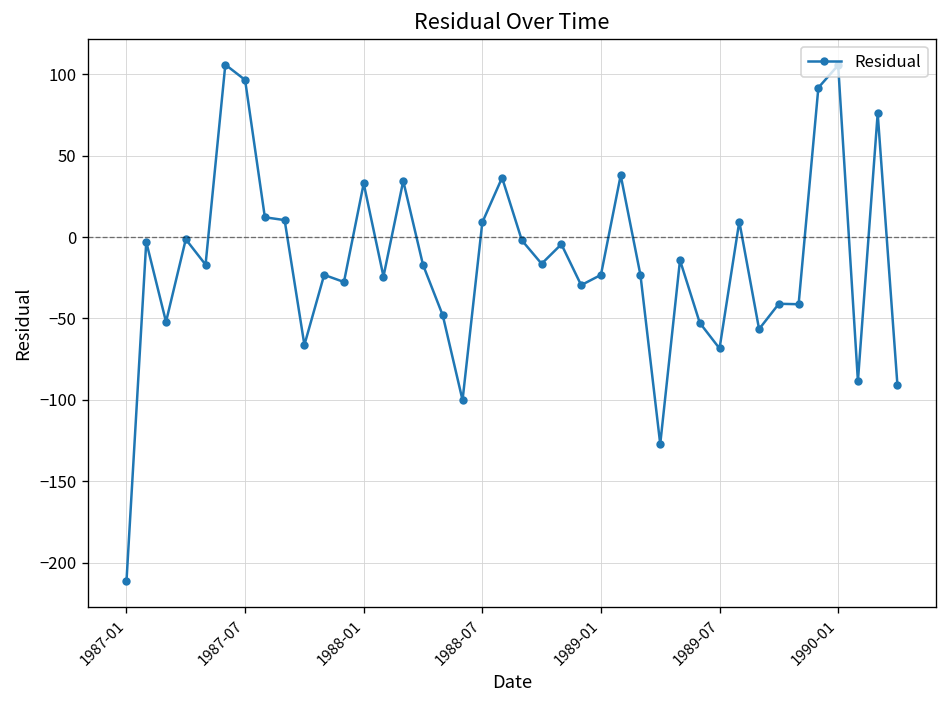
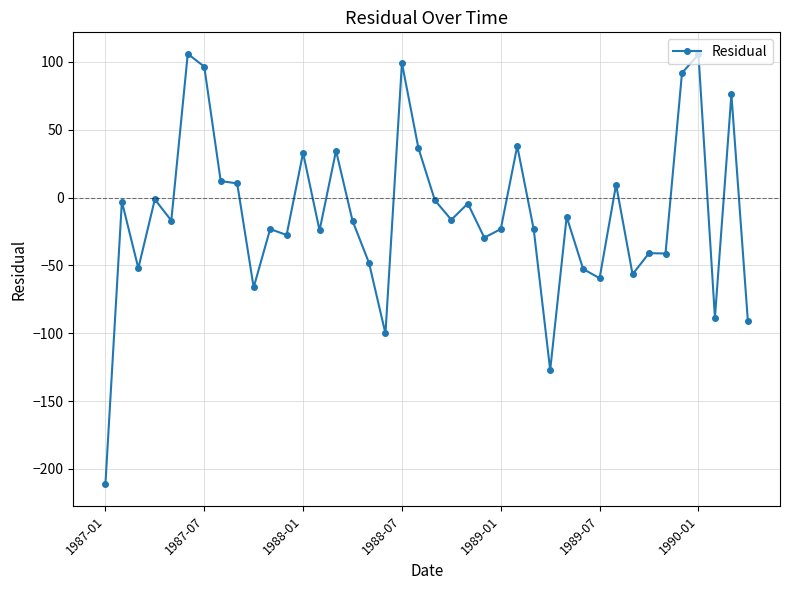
1988-07: 9 -> 99
1989-07: -68 -> -59
